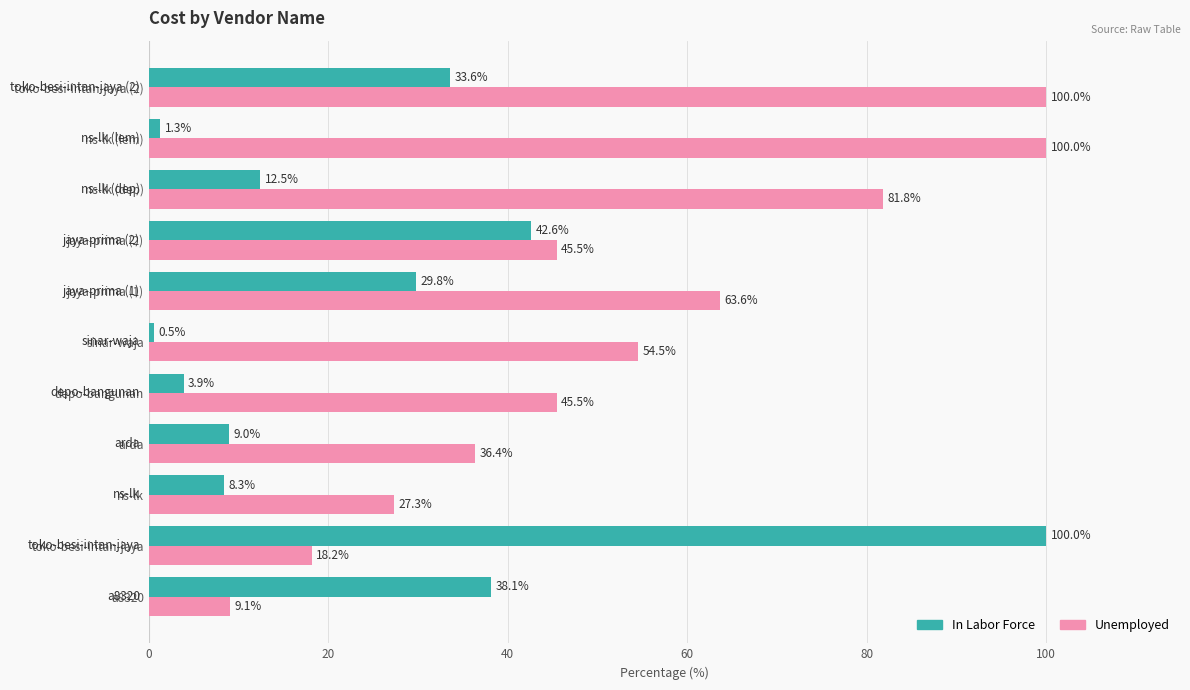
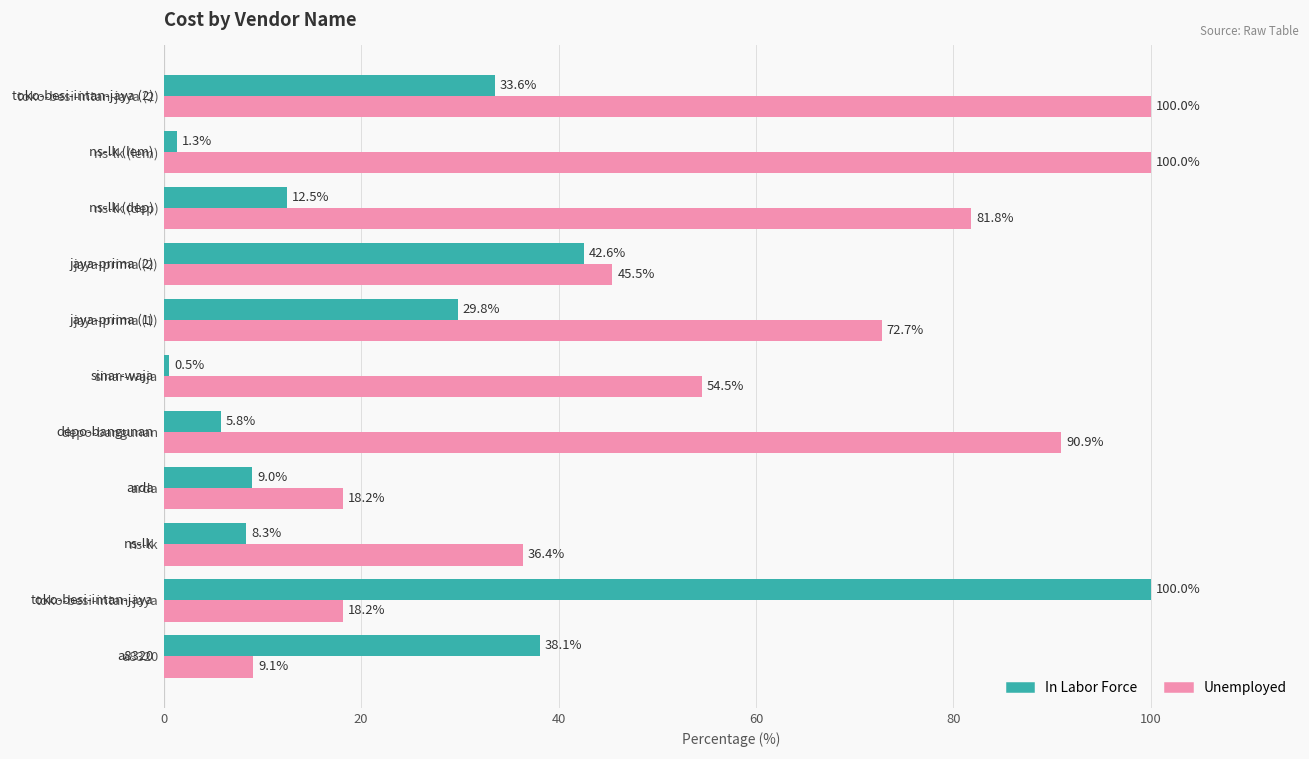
Unemployed, jaya-prima (1): 63.6% -> 72.7%
In Labor Force, depo-bangunan: 3.9% -> 5.8%
Unemployed, depo-bangunan: 45.5% -> 90.9%
Unemployed, arda: 36.4% -> 18.2%
Unemployed, ns-lk: 27.3% -> 36.4%
